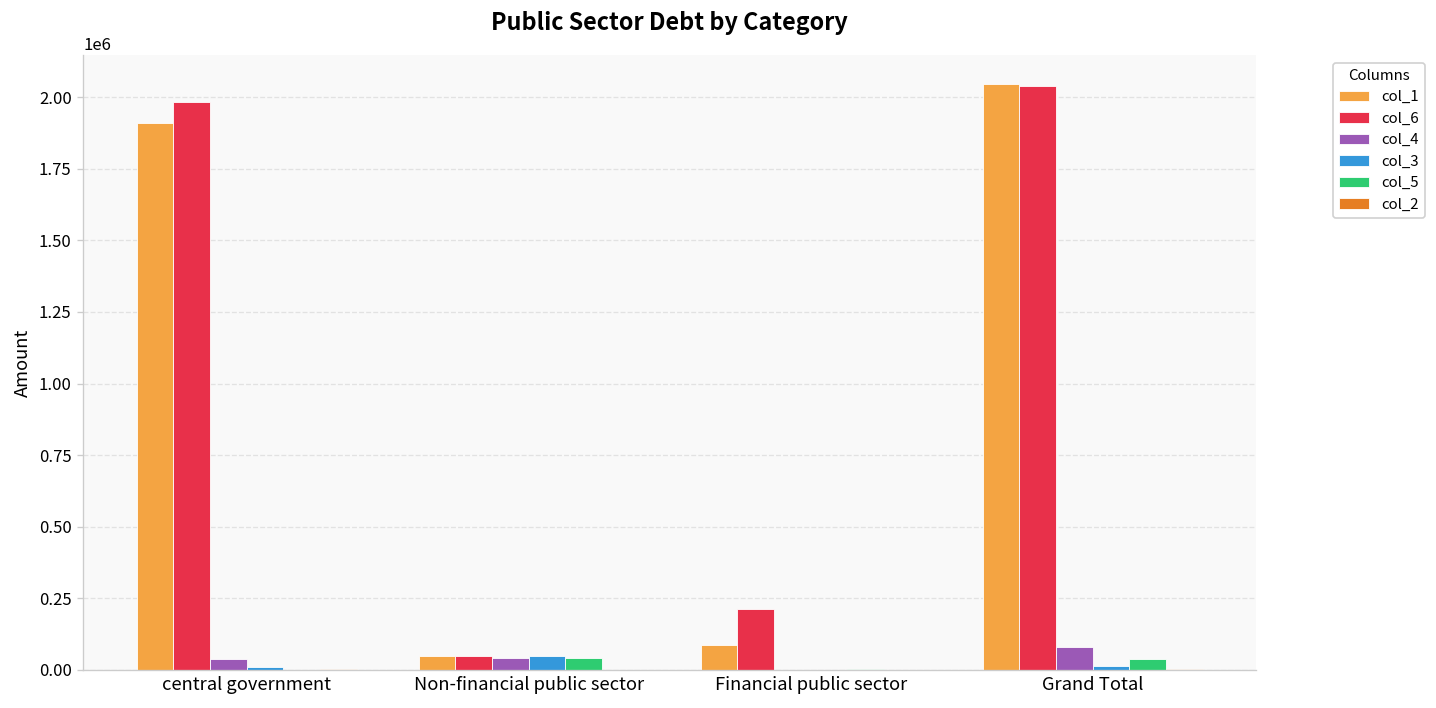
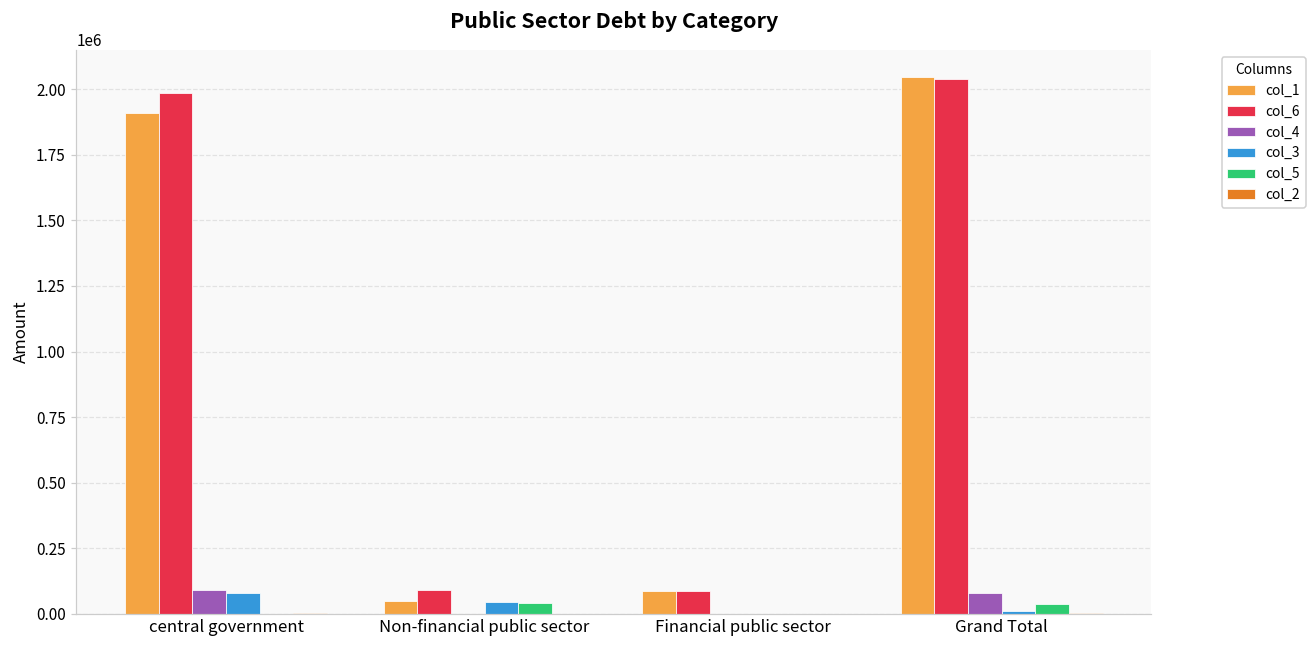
col_4, central government: 40000 -> 90000
col_3, central government: 10000 -> 80000
col_6, Non-financial public sector: 50000 -> 90000
col_4, Non-financial public sector: 40000 -> 0
col_6, Financial public sector: 210000 -> 90000
